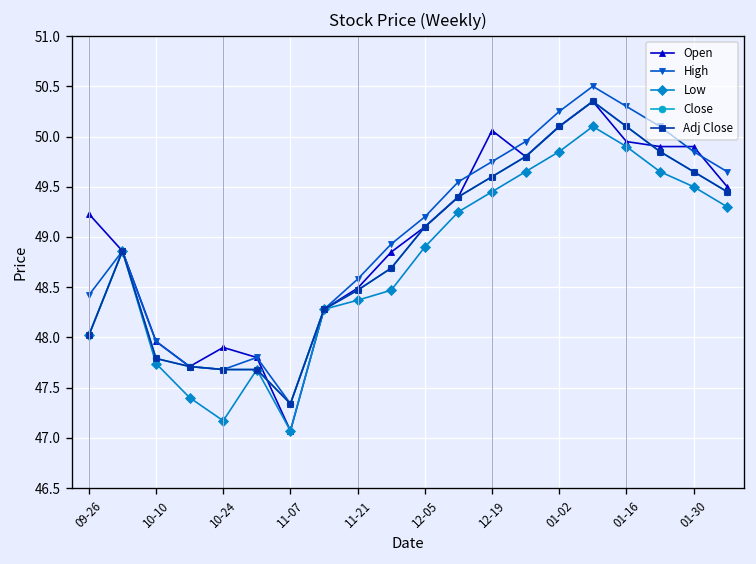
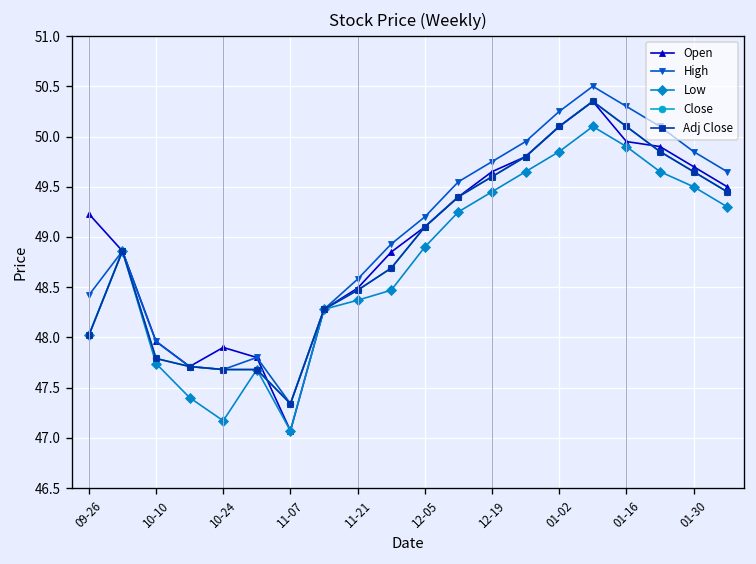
Open, 12-19: 50.1 -> 49.7
Open, 01-30: 49.9 -> 49.7
